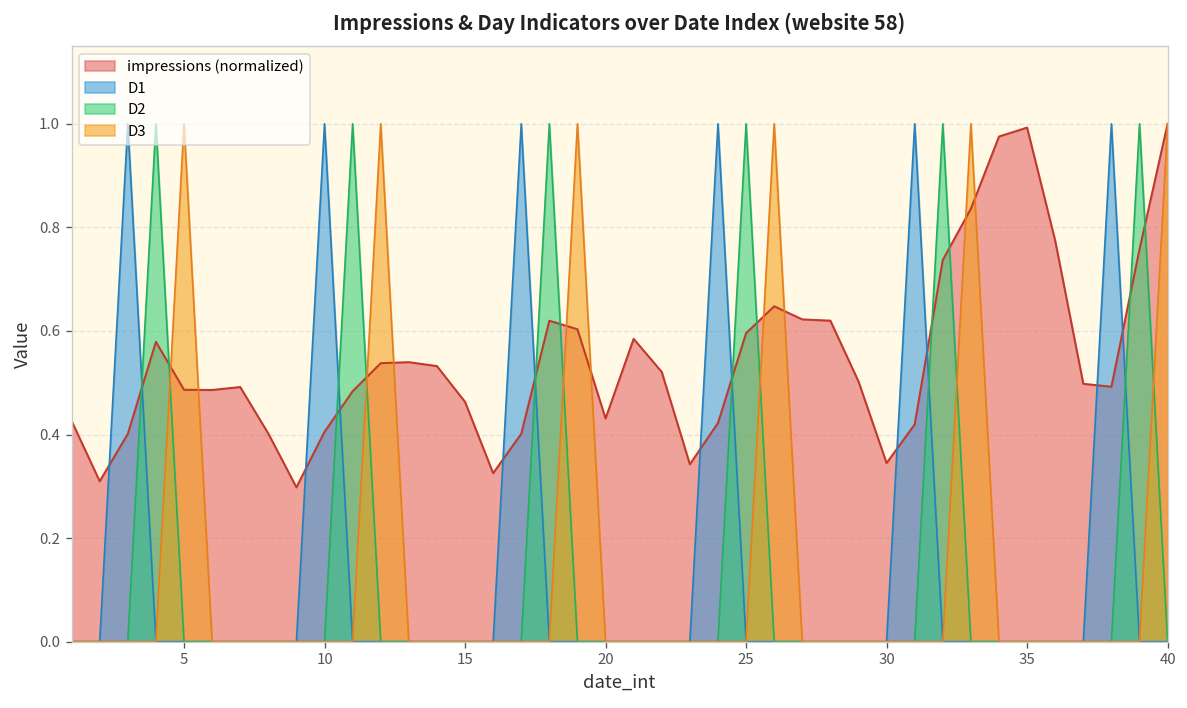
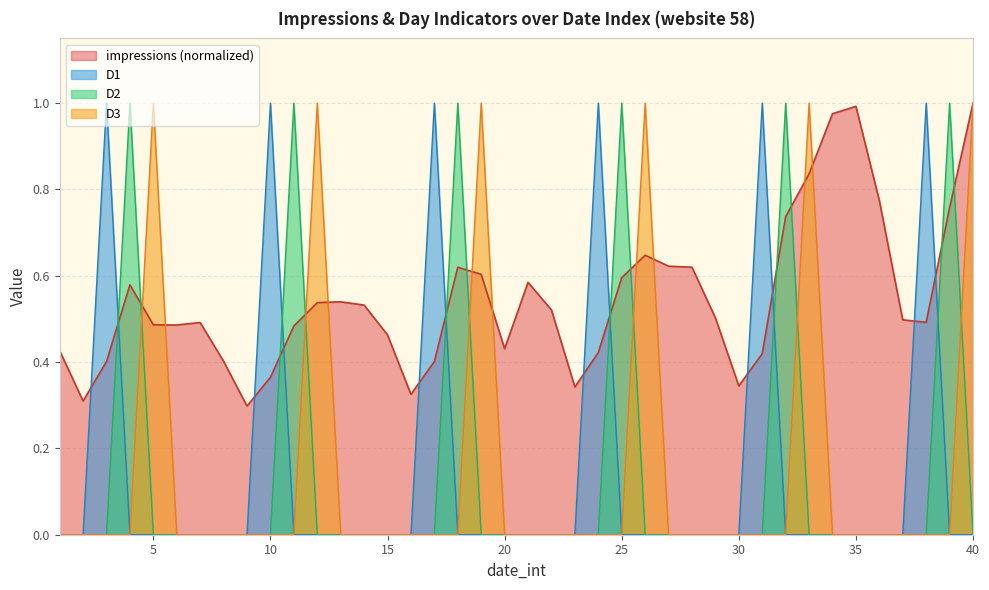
impressions (normalized), 10: 0.41 -> 0.36
